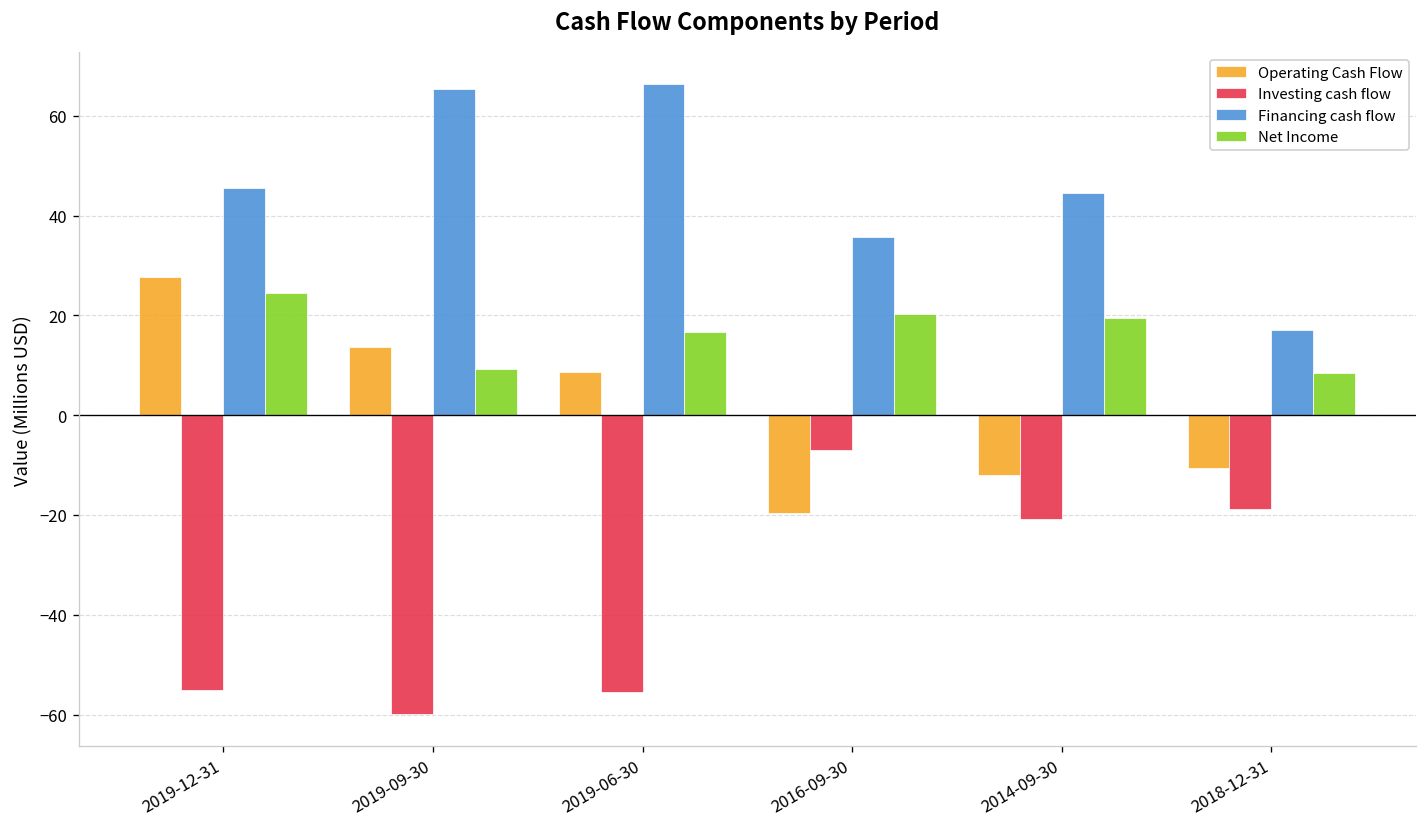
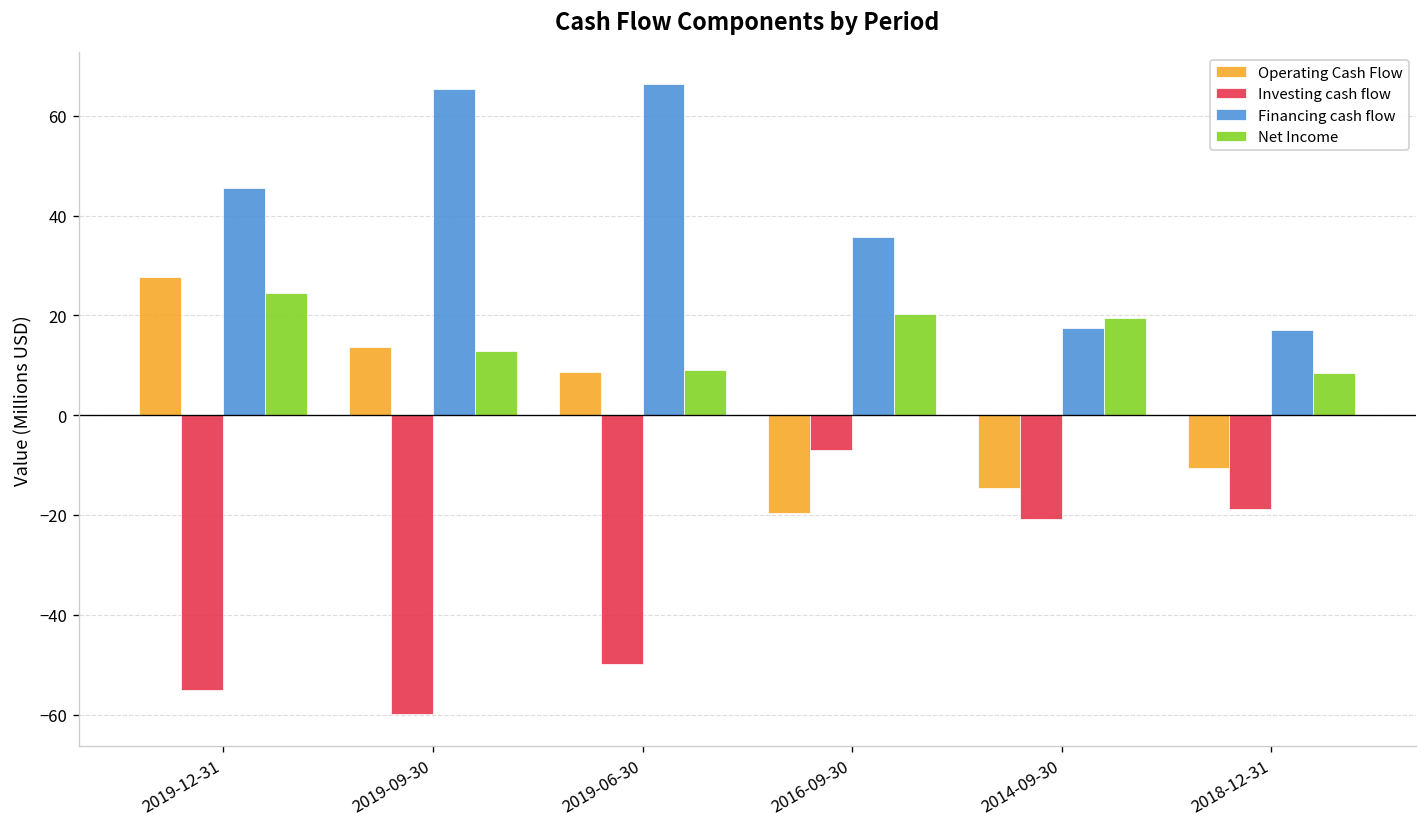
Net Income, 2019-09-30: 9 -> 13
Investing cash flow, 2019-06-30: -55 -> -50
Net Income, 2019-06-30: 17 -> 9
Operating Cash Flow, 2014-09-30: -12 -> -15
Financing cash flow, 2014-09-30: 45 -> 17
